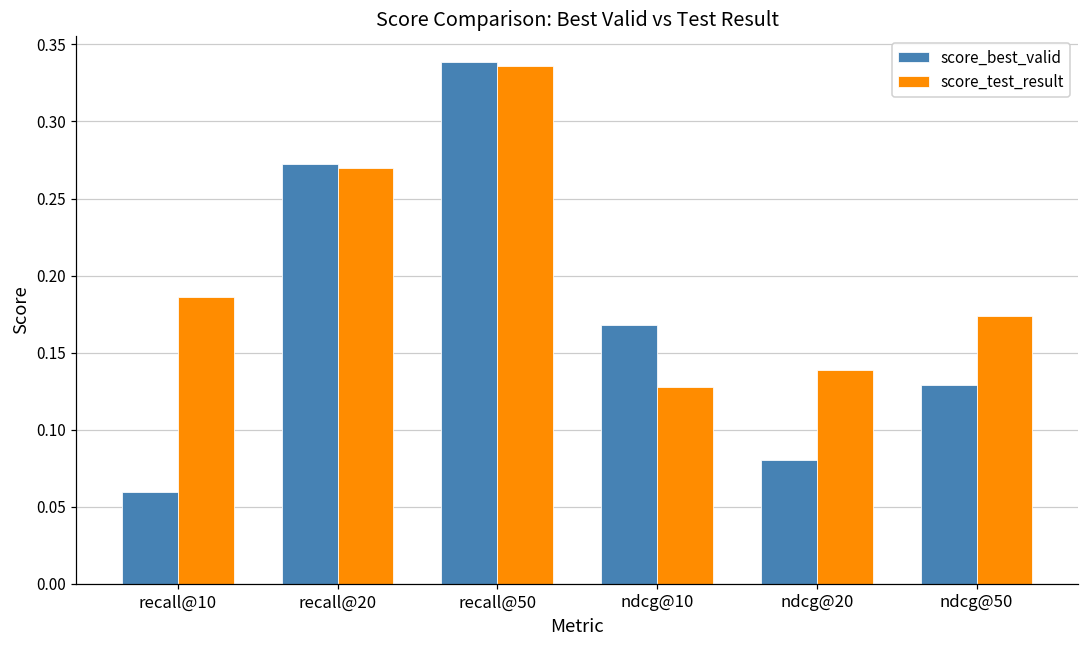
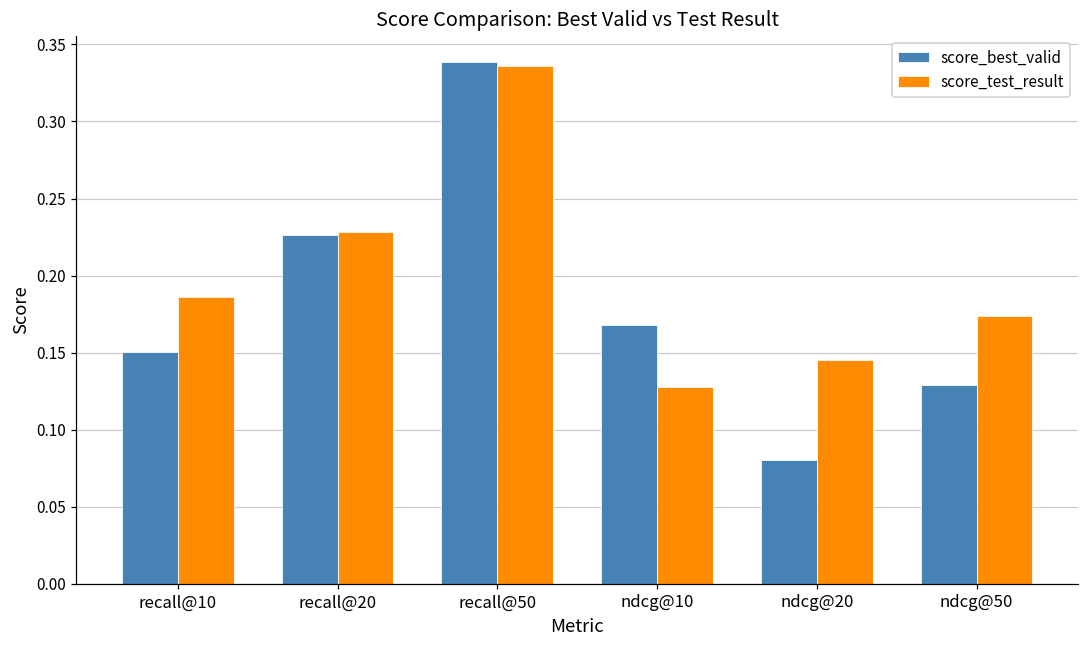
score_best_valid, recall@10: 0.060 -> 0.150
score_best_valid, recall@20: 0.272 -> 0.227
score_test_result, recall@20: 0.270 -> 0.228
score_test_result, ndcg@20: 0.139 -> 0.145
